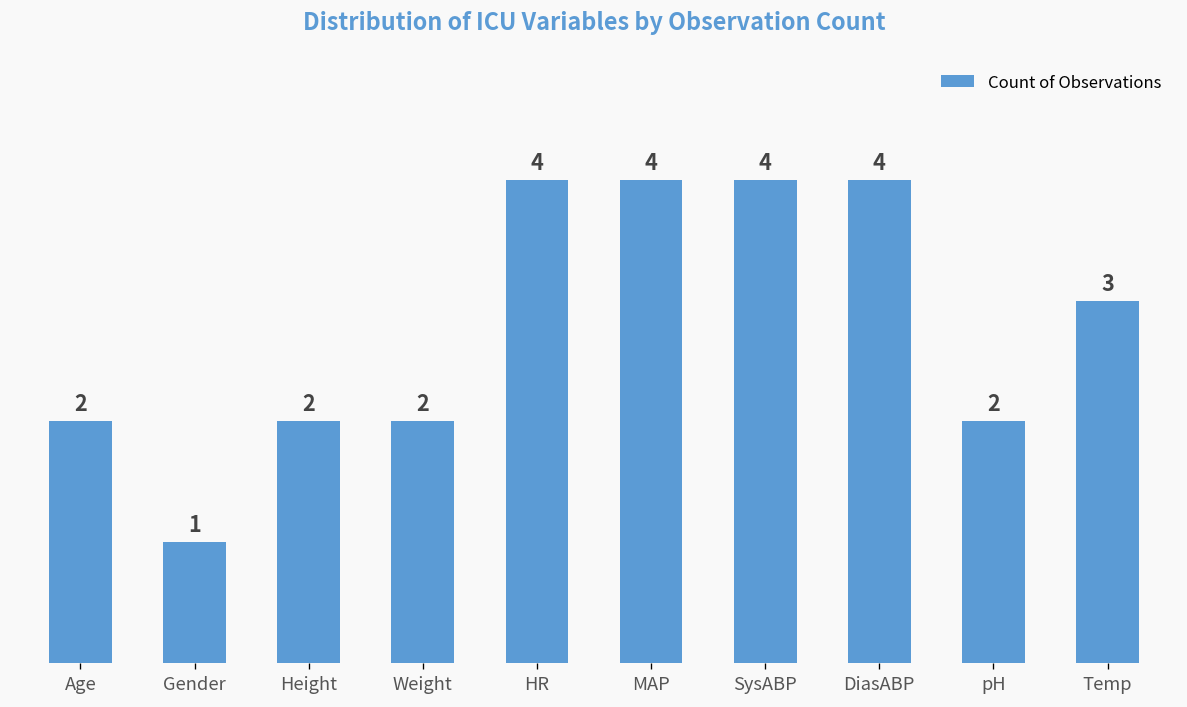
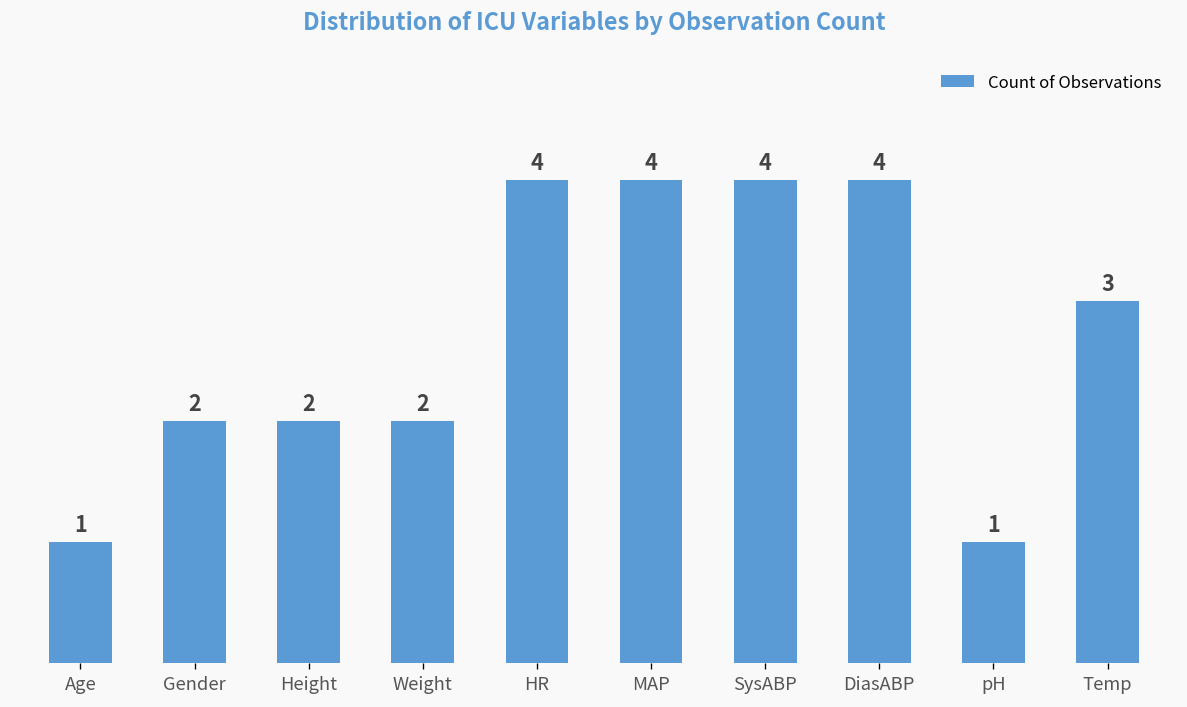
Age: 2 -> 1
Gender: 1 -> 2
pH: 2 -> 1
